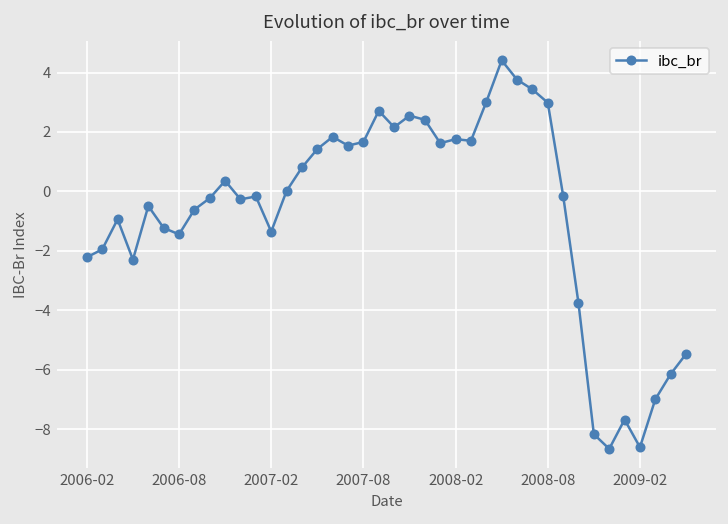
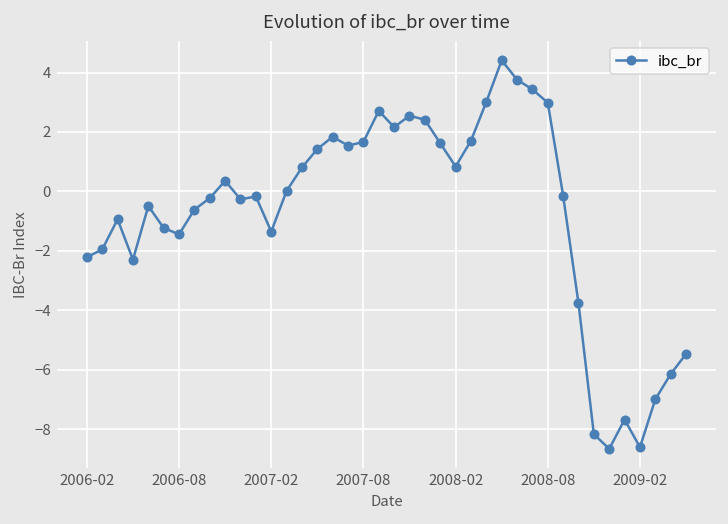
2008-02: 1.8 -> 0.8
